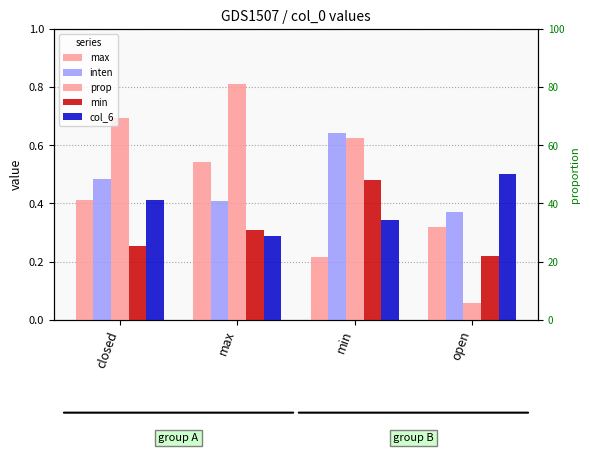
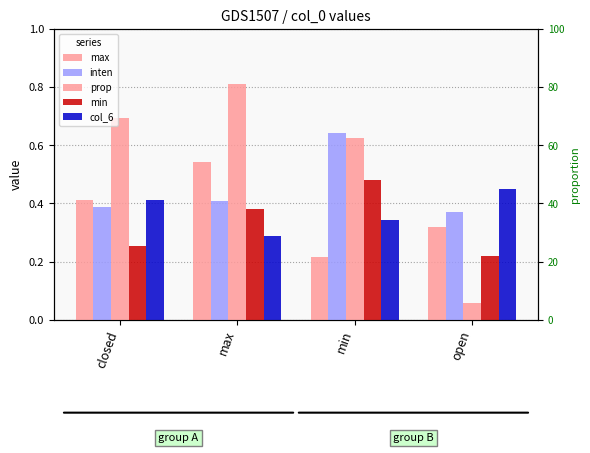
inten, closed: 0.48 -> 0.39
min, max: 0.31 -> 0.38
col_6, open: 0.50 -> 0.45
